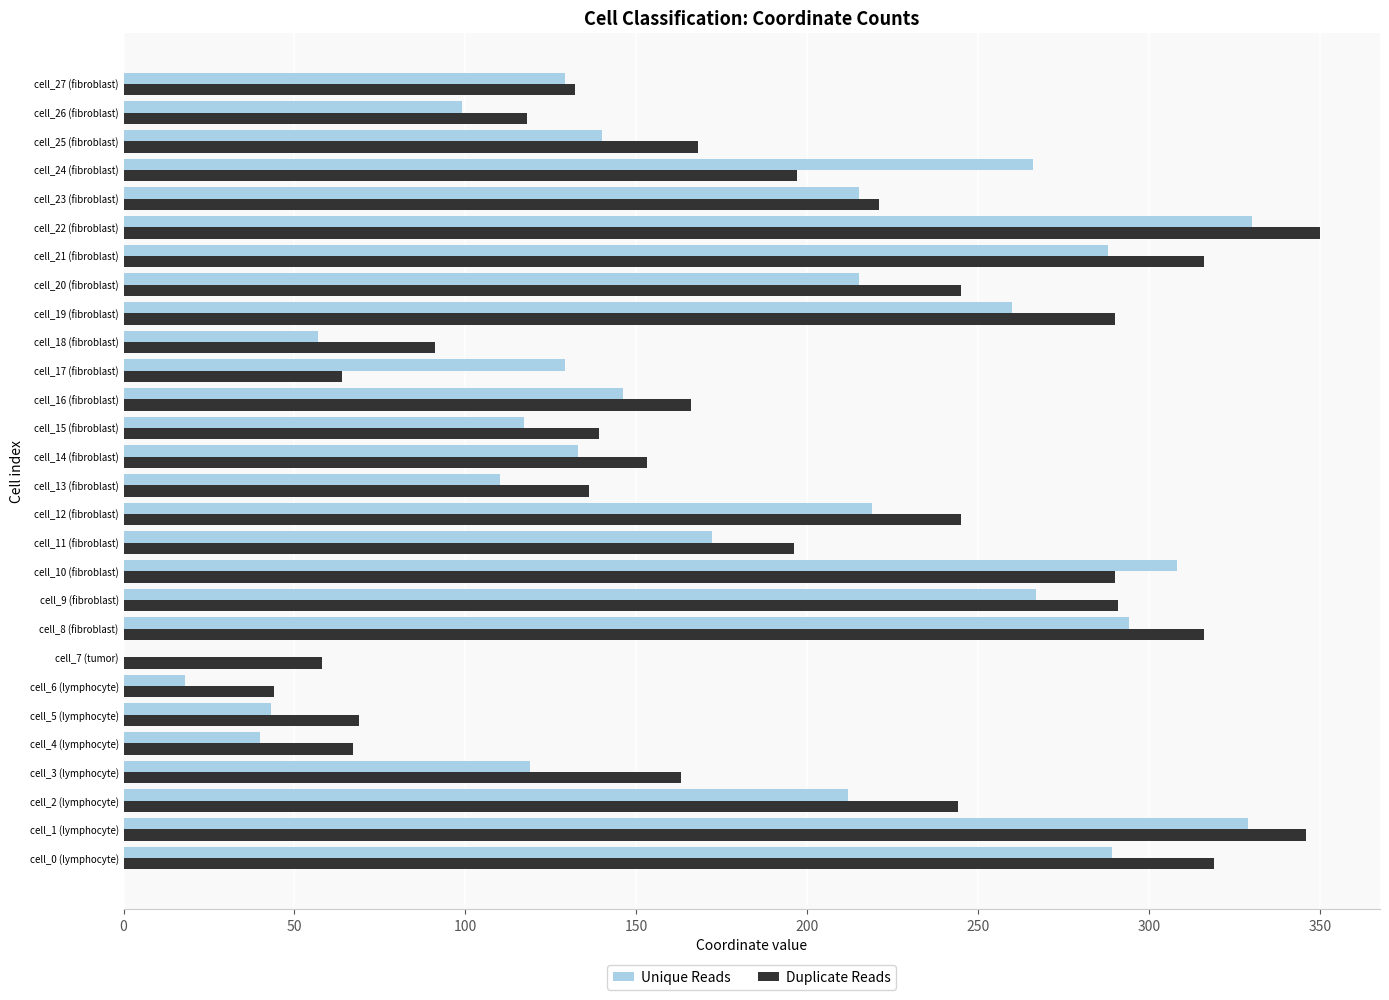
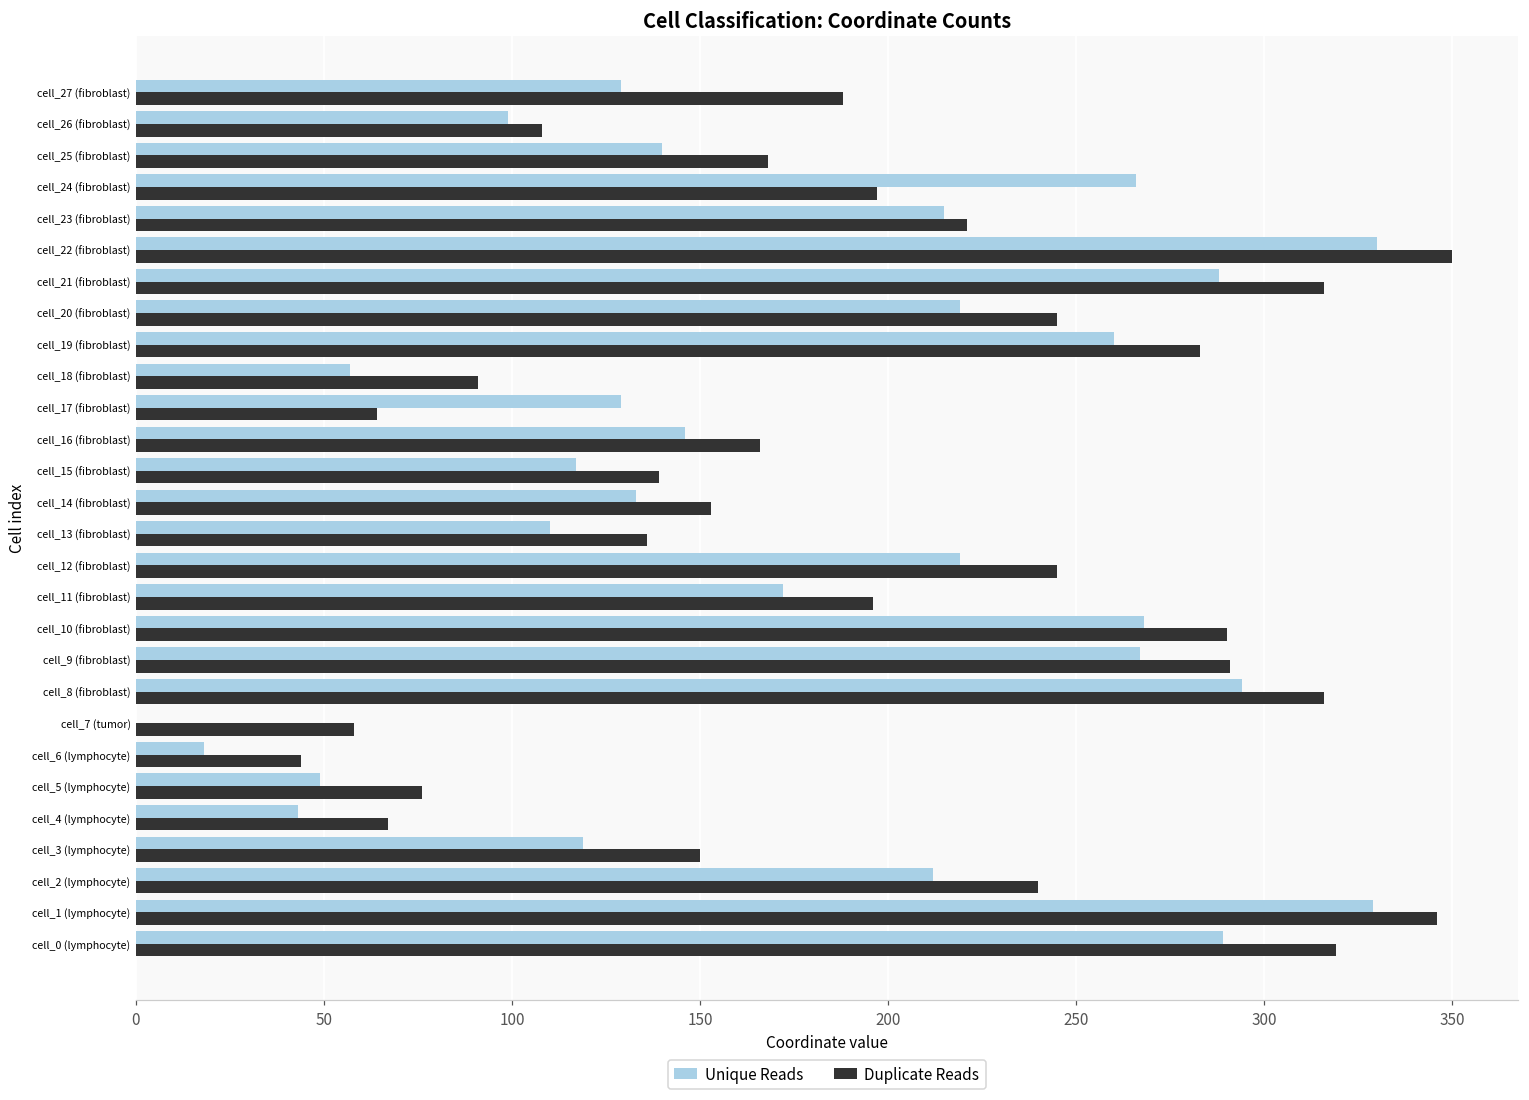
Duplicate Reads, cell_27 (fibroblast): 132 -> 188
Duplicate Reads, cell_26 (fibroblast): 118 -> 108
Unique Reads, cell_20 (fibroblast): 215 -> 219
Duplicate Reads, cell_19 (fibroblast): 290 -> 283
Unique Reads, cell_10 (fibroblast): 308 -> 268
Unique Reads, cell_5 (lymphocyte): 43 -> 49
Duplicate Reads, cell_5 (lymphocyte): 69 -> 76
Unique Reads, cell_4 (lymphocyte): 40 -> 43
Duplicate Reads, cell_3 (lymphocyte): 163 -> 150
Duplicate Reads, cell_2 (lymphocyte): 244 -> 240
